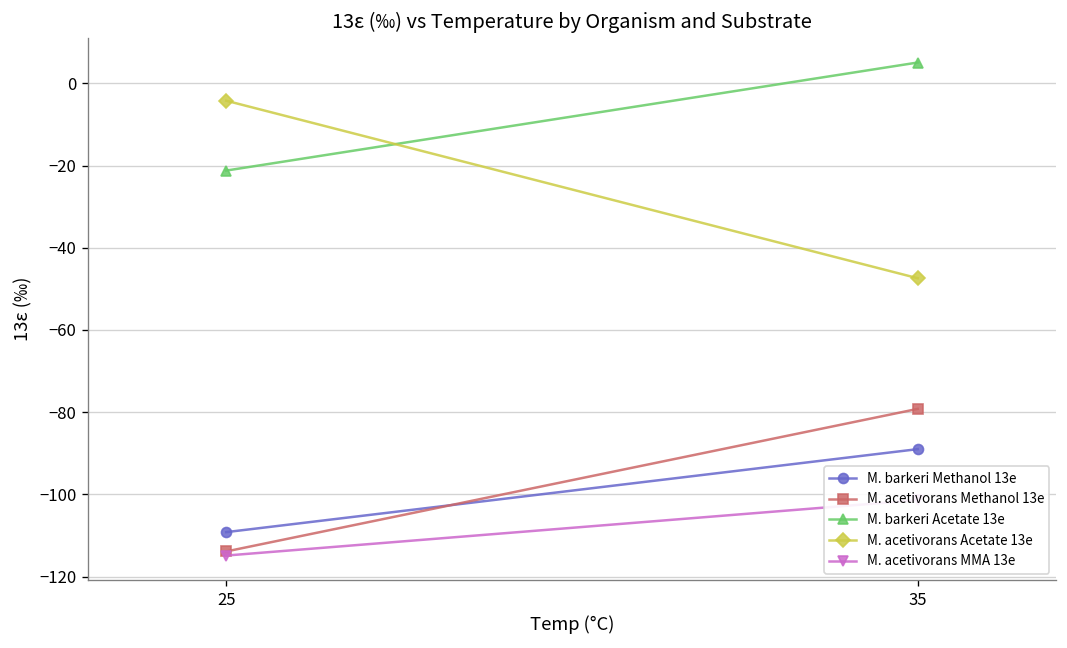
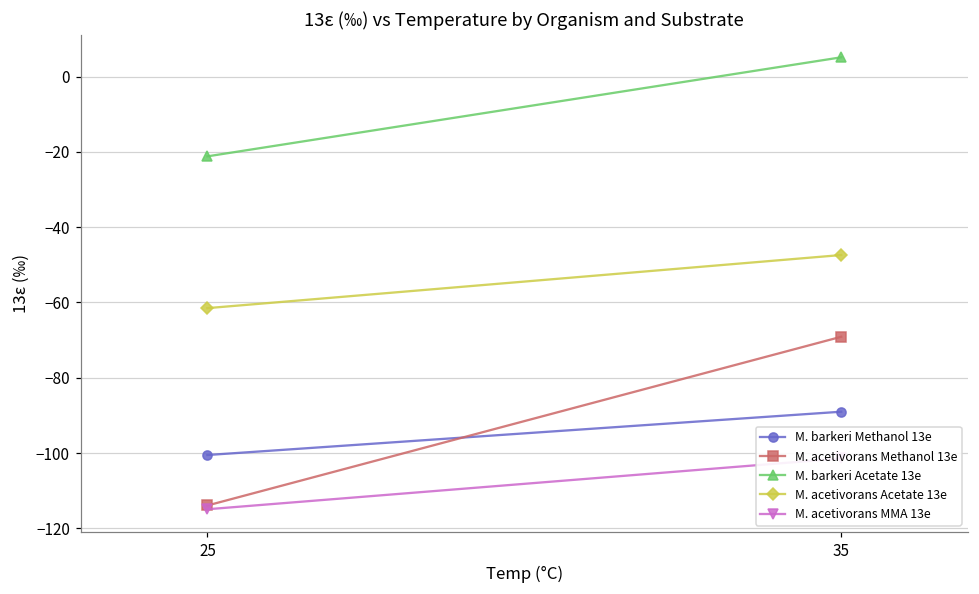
M. barkeri Methanol 13e, 25: -109 -> -101
M. acetivorans Acetate 13e, 25: -4 -> -62
M. acetivorans Methanol 13e, 35: -79 -> -69
